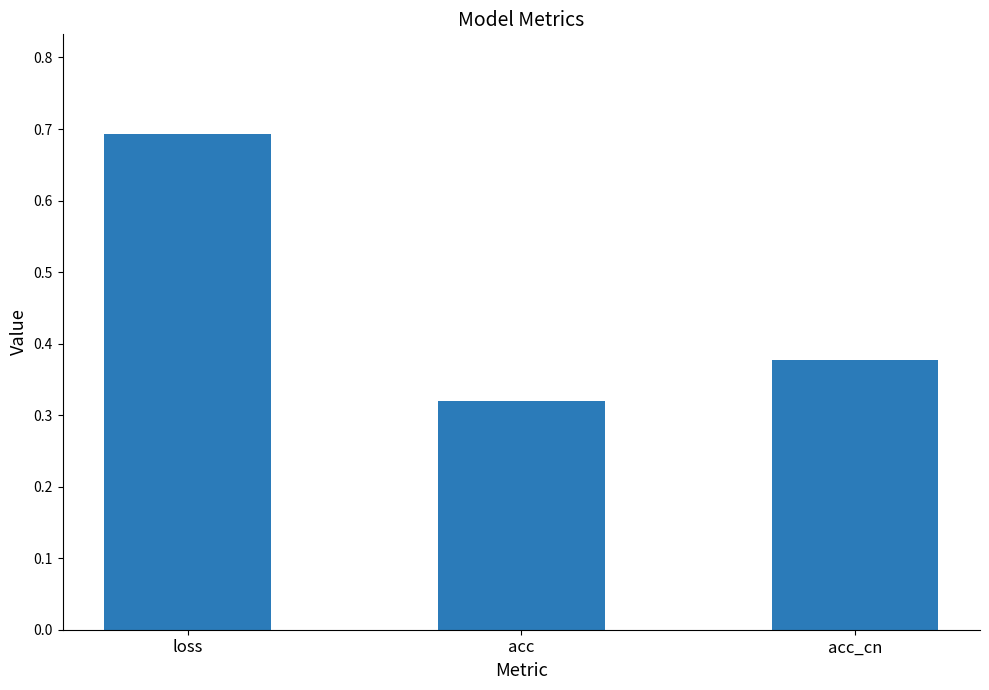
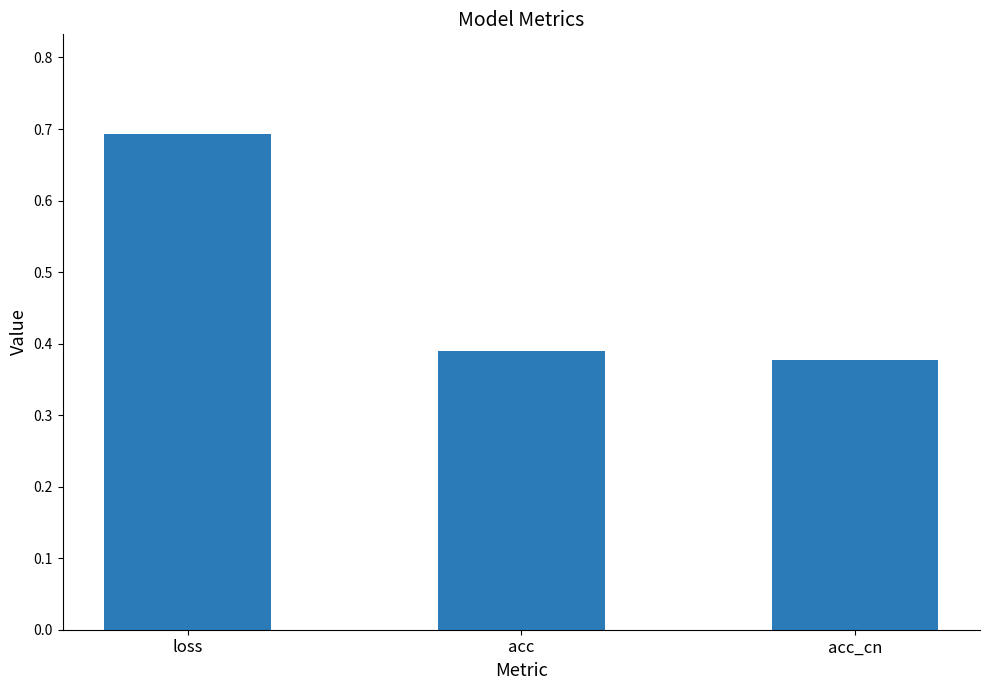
acc: 0.32 -> 0.39
